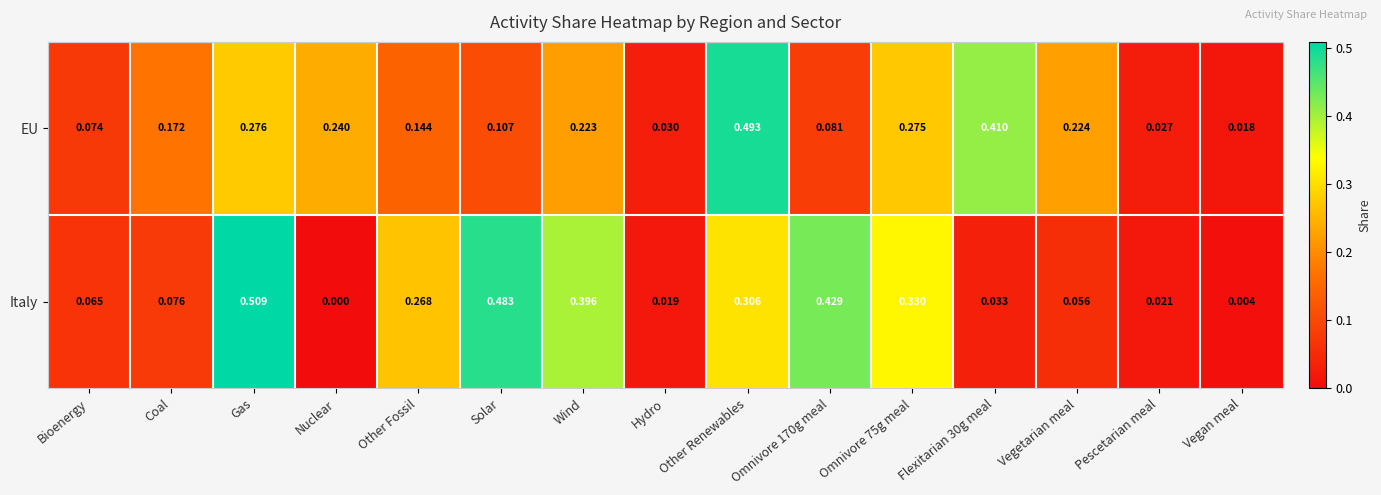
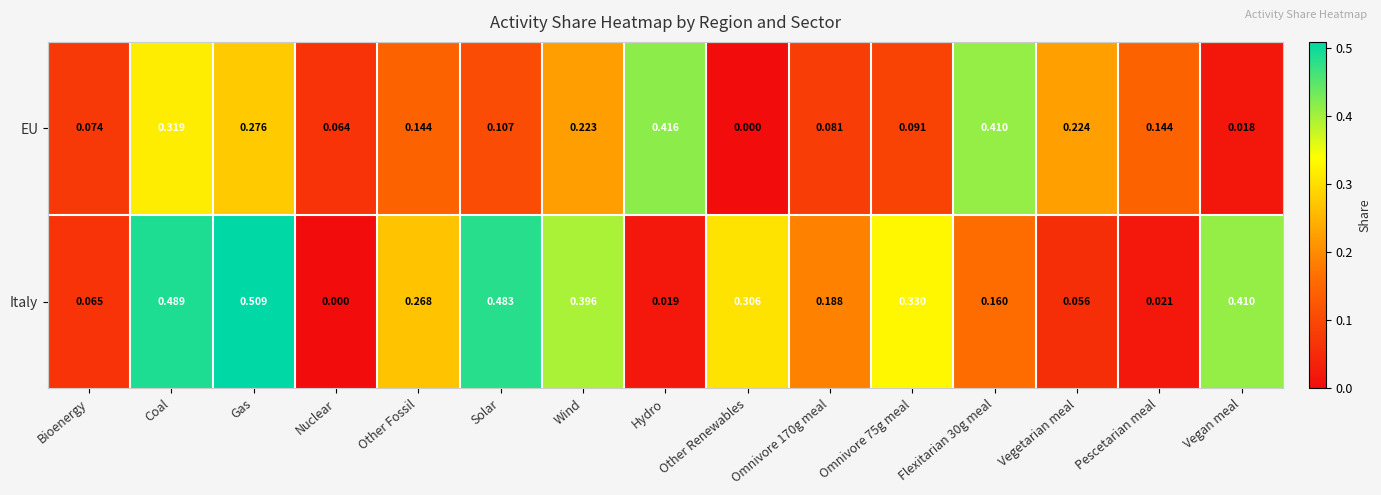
EU, Coal: 0.172 -> 0.319
EU, Nuclear: 0.240 -> 0.064
EU, Hydro: 0.030 -> 0.416
EU, Other Renewables: 0.493 -> 0.000
EU, Omnivore 75g meal: 0.275 -> 0.091
EU, Pescetarian meal: 0.027 -> 0.144
Italy, Coal: 0.076 -> 0.489
Italy, Omnivore 170g meal: 0.429 -> 0.188
Italy, Flexitarian 30g meal: 0.033 -> 0.160
Italy, Vegan meal: 0.004 -> 0.410
